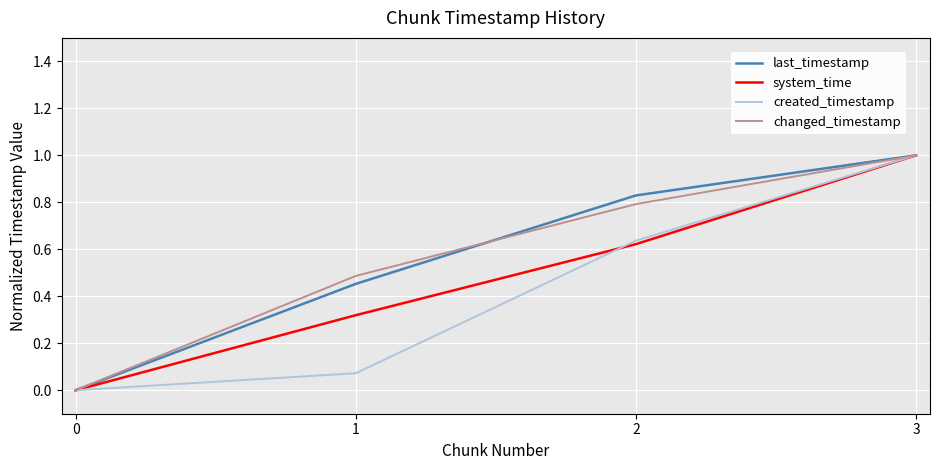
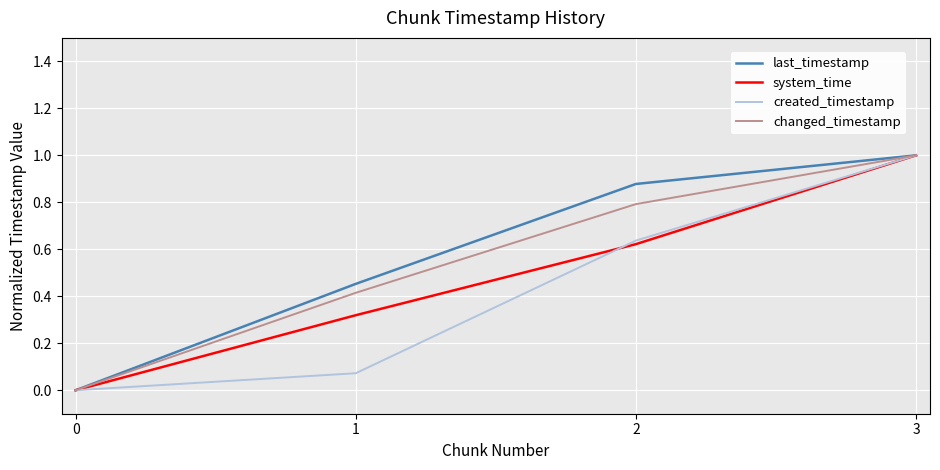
changed_timestamp, 1: 0.49 -> 0.41
last_timestamp, 2: 0.83 -> 0.88
